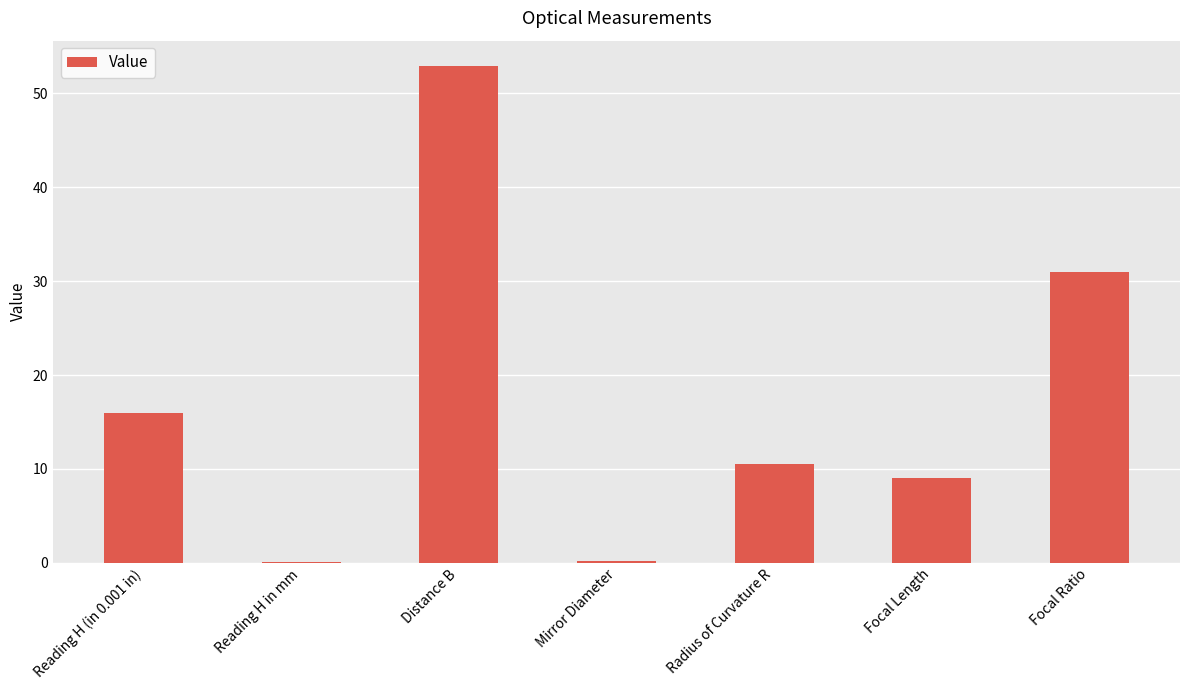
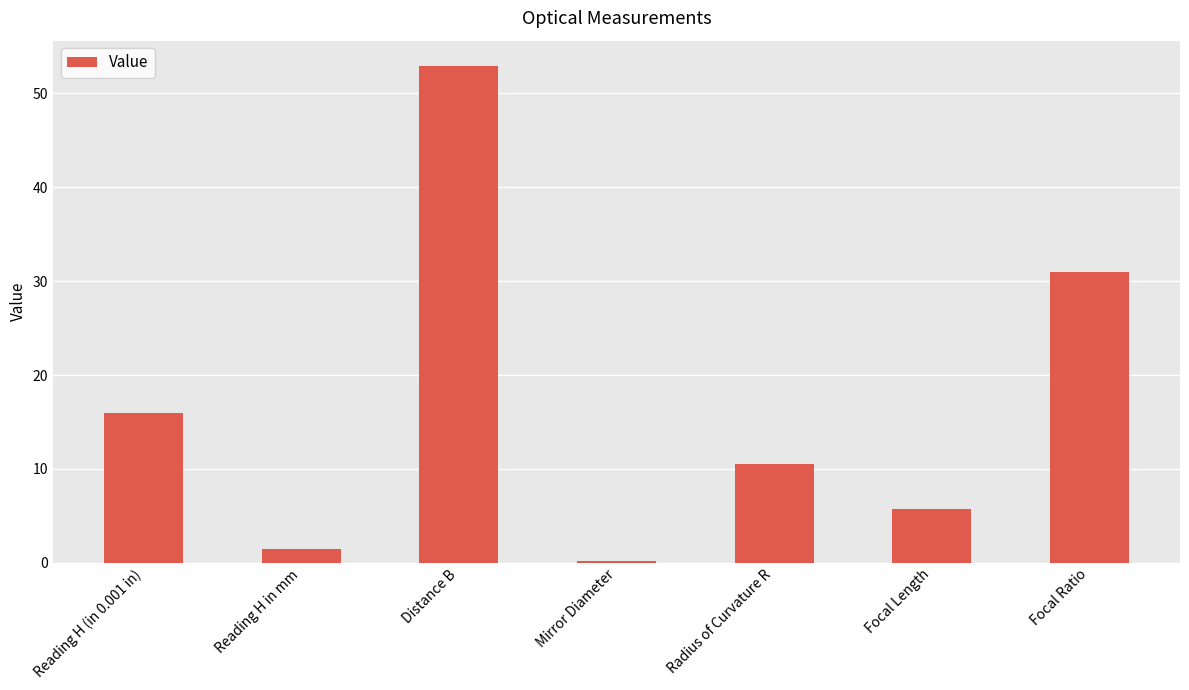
Reading H in mm: 0 -> 1
Focal Length: 9 -> 6
